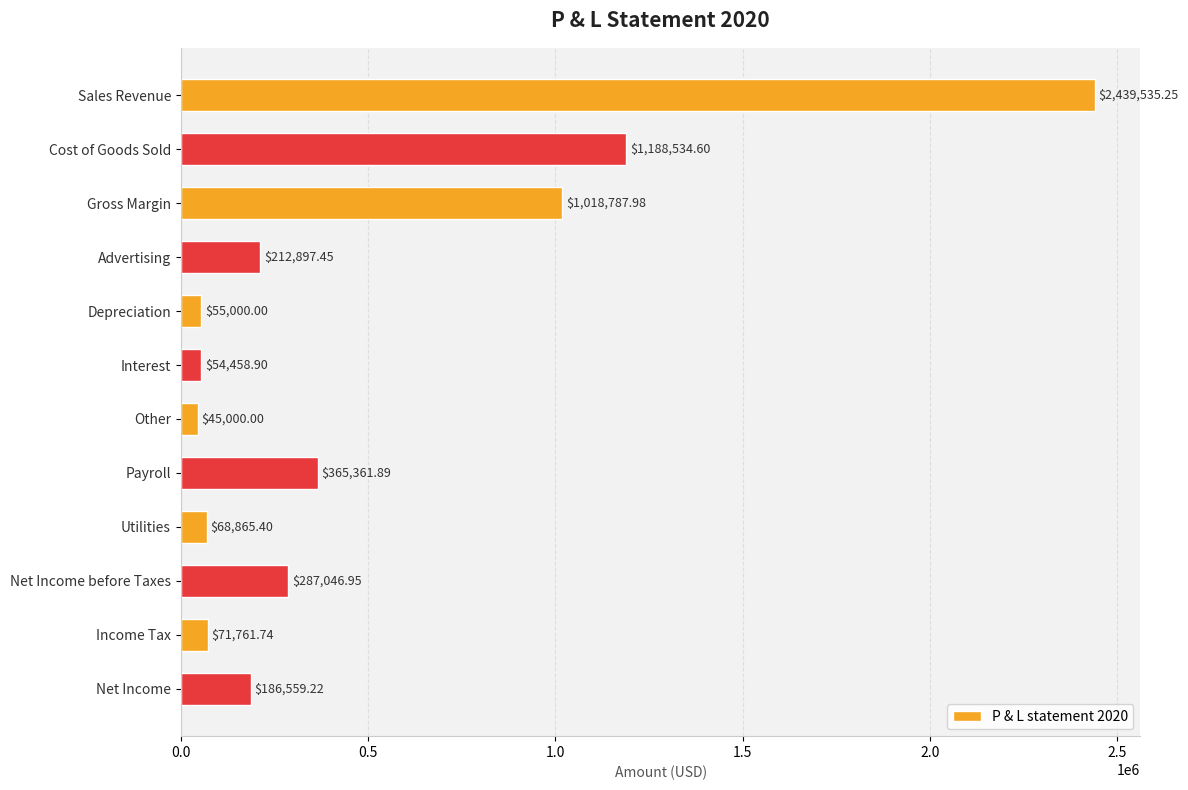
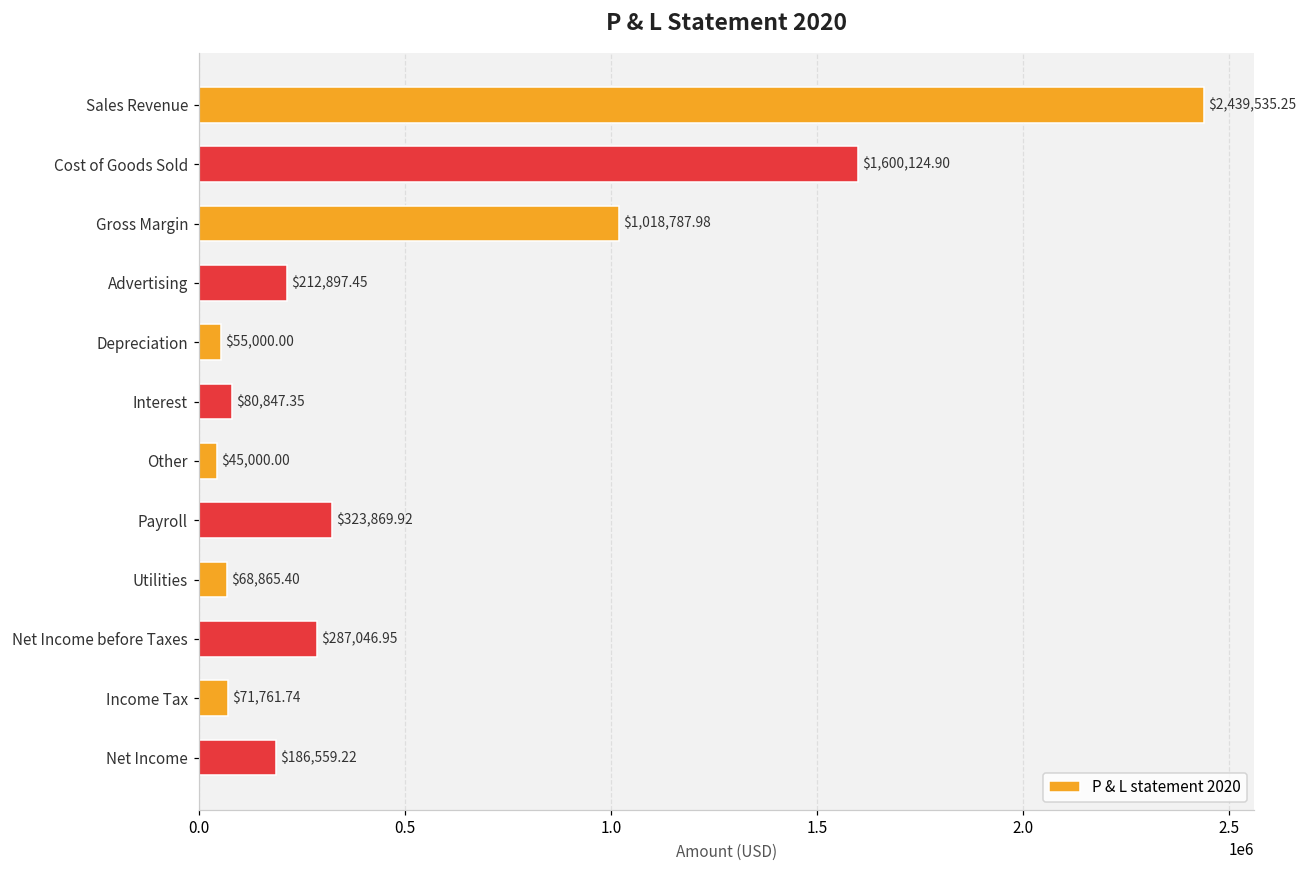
Cost of Goods Sold: $1,188,534.60 -> $1,600,124.90
Interest: $54,458.90 -> $80,847.35
Payroll: $365,361.89 -> $323,869.92
